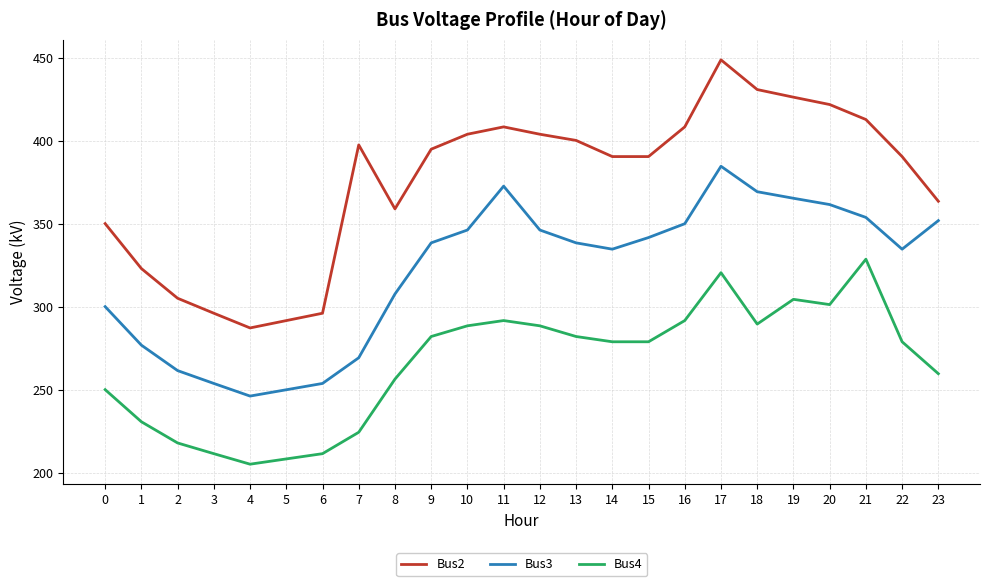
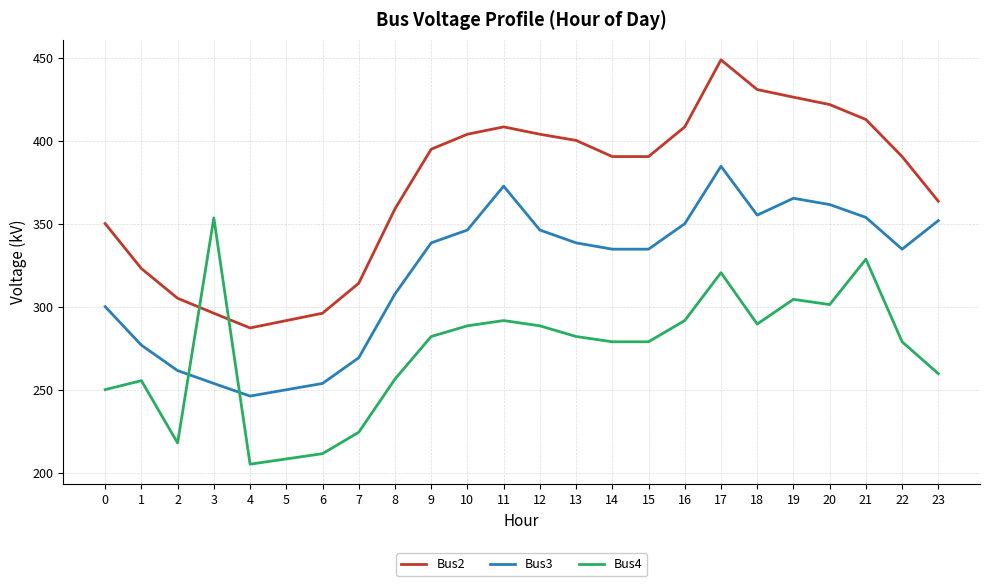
Bus4, 1: 231 -> 255
Bus4, 3: 211 -> 353
Bus2, 7: 397 -> 314
Bus3, 15: 342 -> 335
Bus3, 18: 369 -> 355
